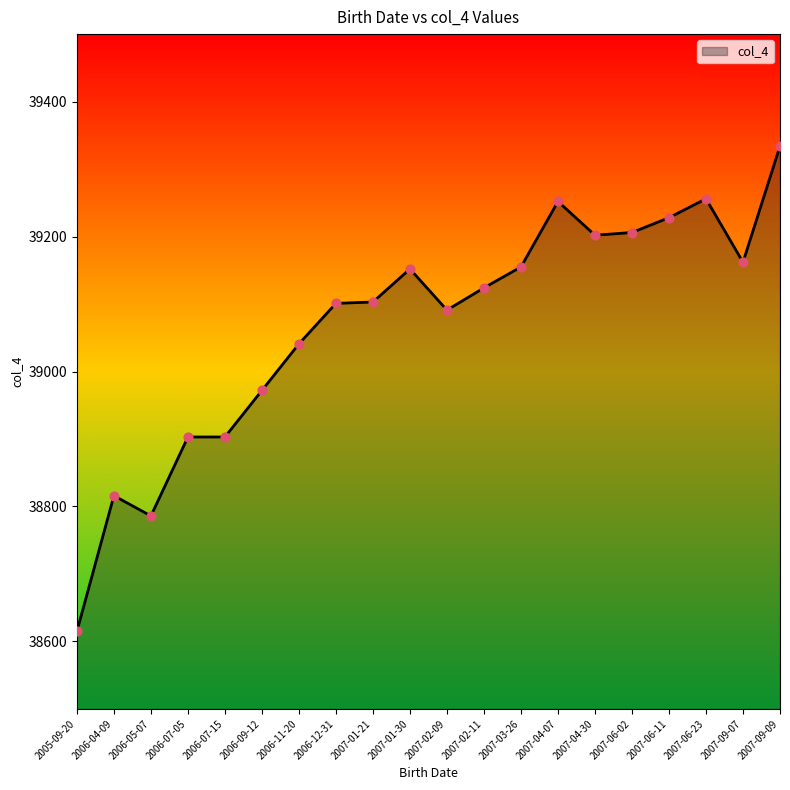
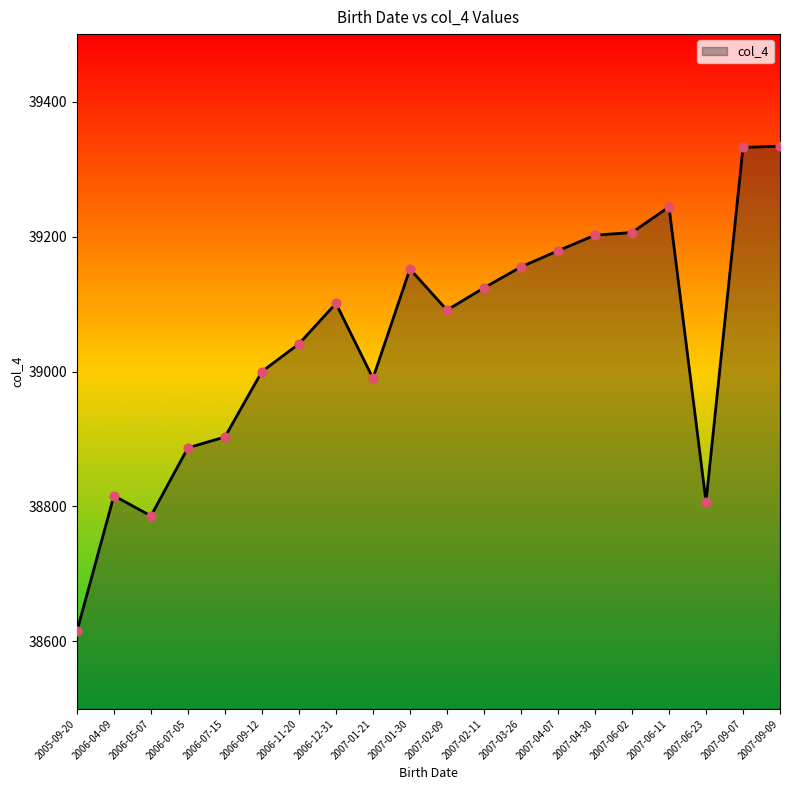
2006-07-05: 38900 -> 38890
2006-09-12: 38970 -> 39000
2007-01-21: 39100 -> 38990
2007-04-07: 39250 -> 39180
2007-06-11: 39230 -> 39240
2007-06-23: 39260 -> 38810
2007-09-07: 39160 -> 39330
